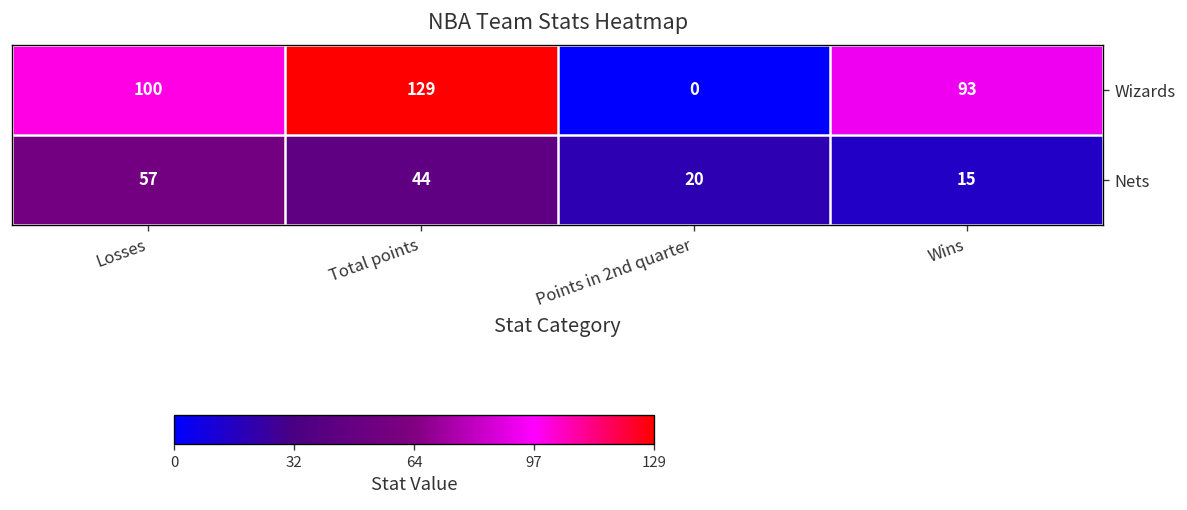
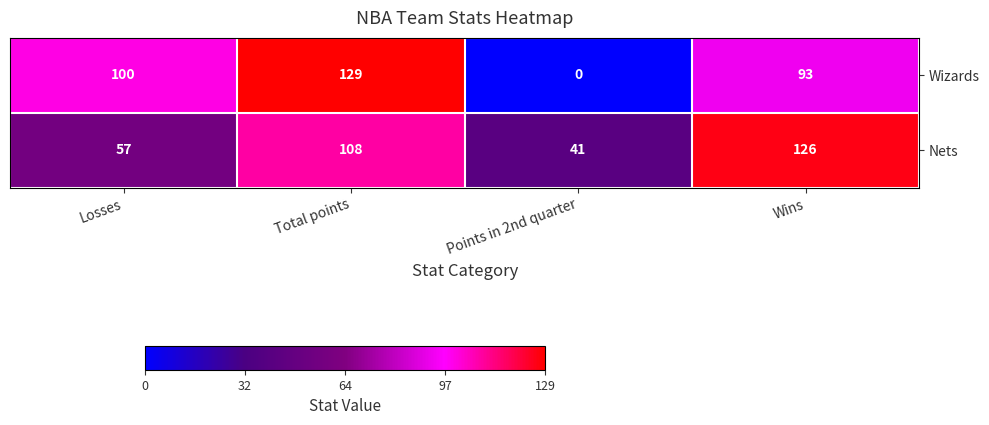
Nets, Total points: 44 -> 108
Nets, Points in 2nd quarter: 20 -> 41
Nets, Wins: 15 -> 126
